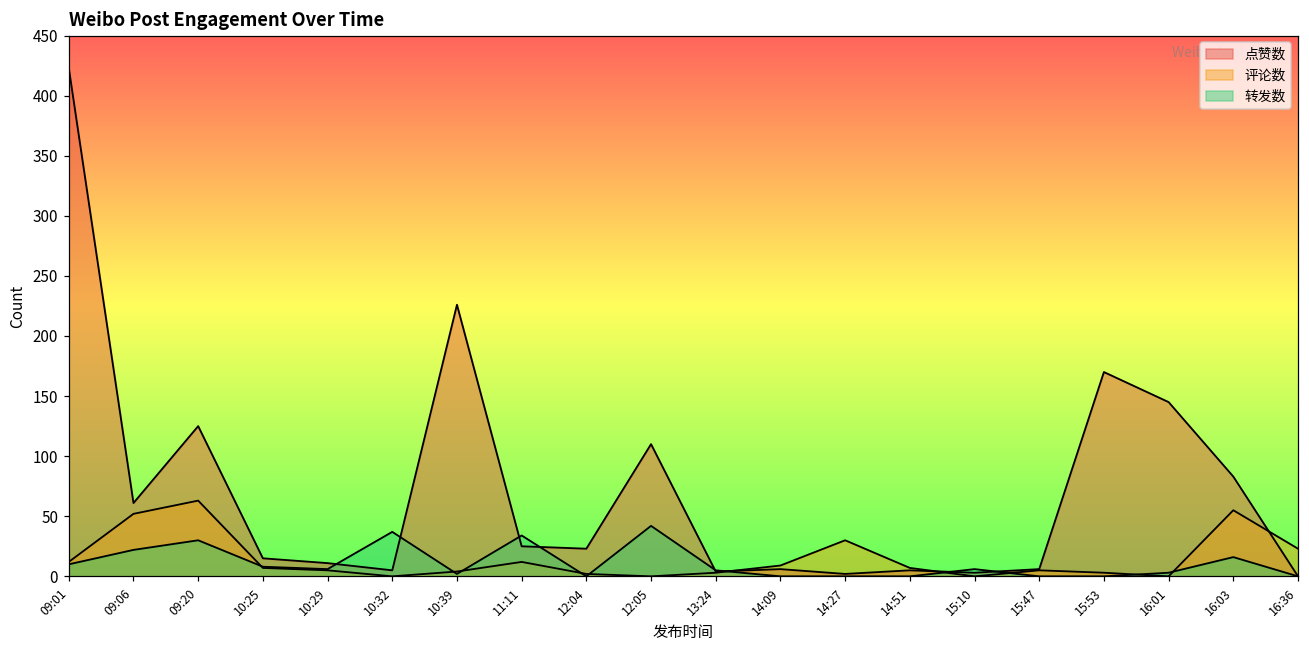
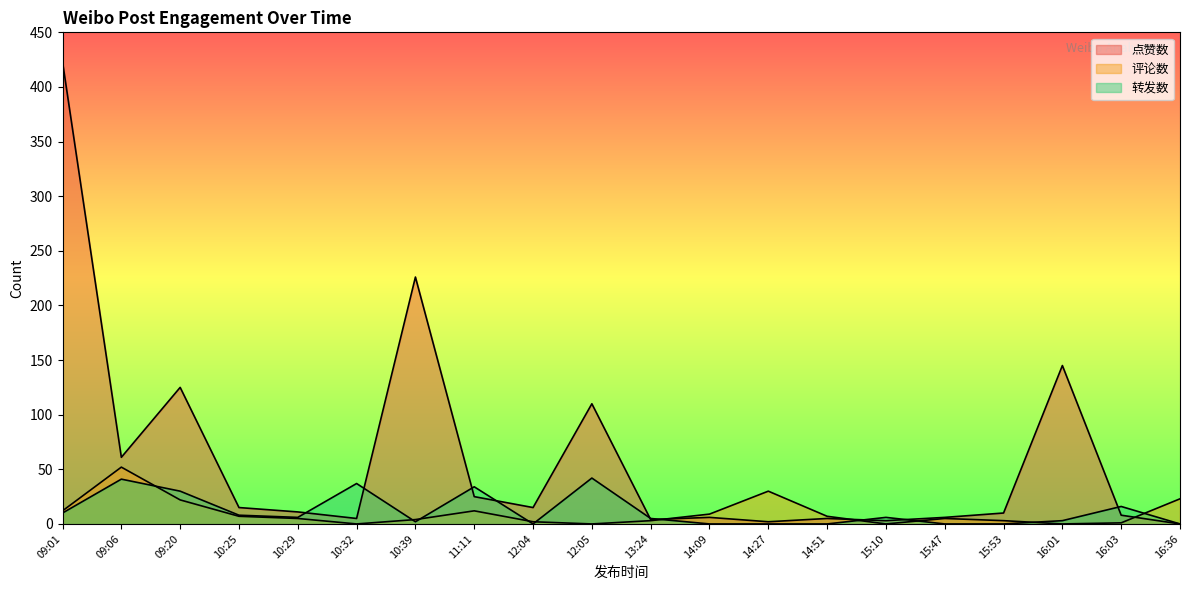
转发数, 09:06: 22 -> 41
评论数, 09:20: 63 -> 22
点赞数, 12:04: 23 -> 15
点赞数, 15:53: 170 -> 10
点赞数, 16:03: 83 -> 8
评论数, 16:03: 55 -> 1
